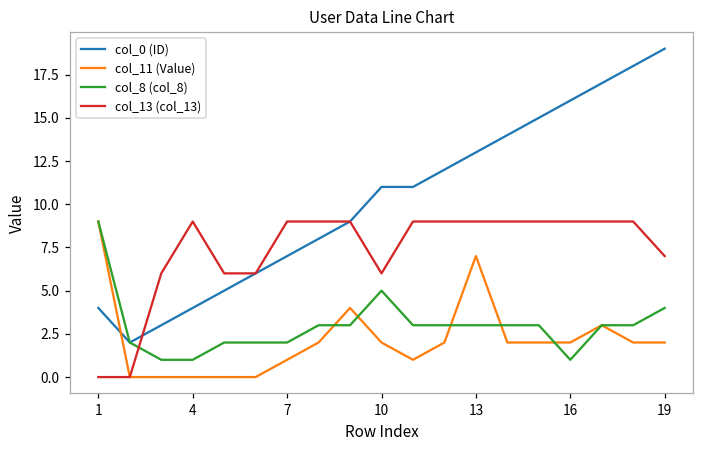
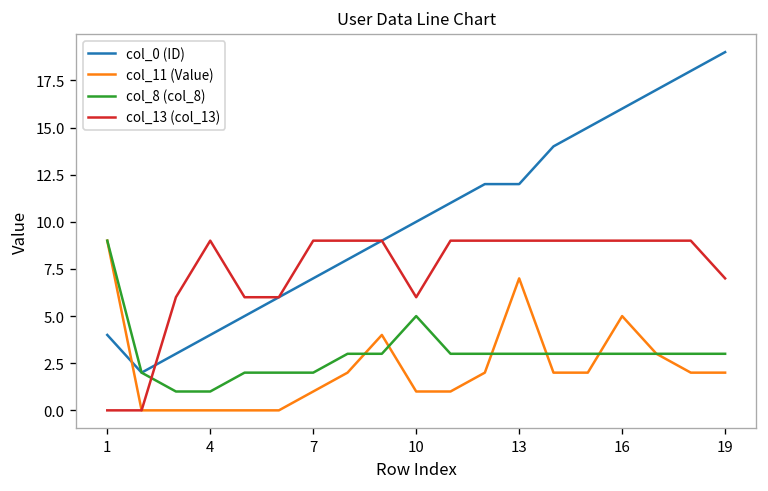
col_0 (ID), 10: 11 -> 10
col_11 (Value), 10: 2 -> 1
col_0 (ID), 13: 13 -> 12
col_11 (Value), 16: 2 -> 5
col_8 (col_8), 16: 1 -> 3
col_8 (col_8), 19: 4 -> 3
